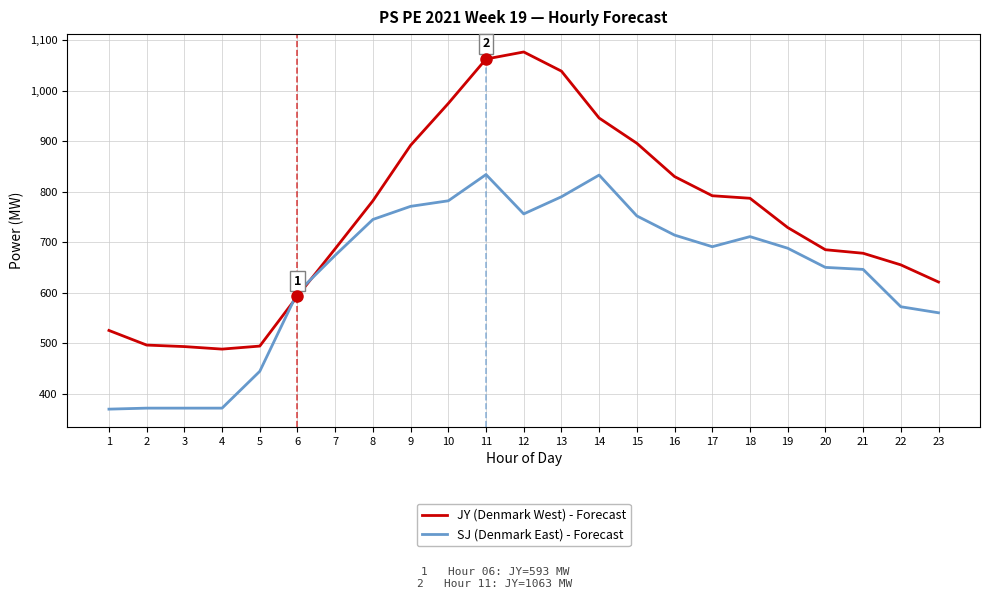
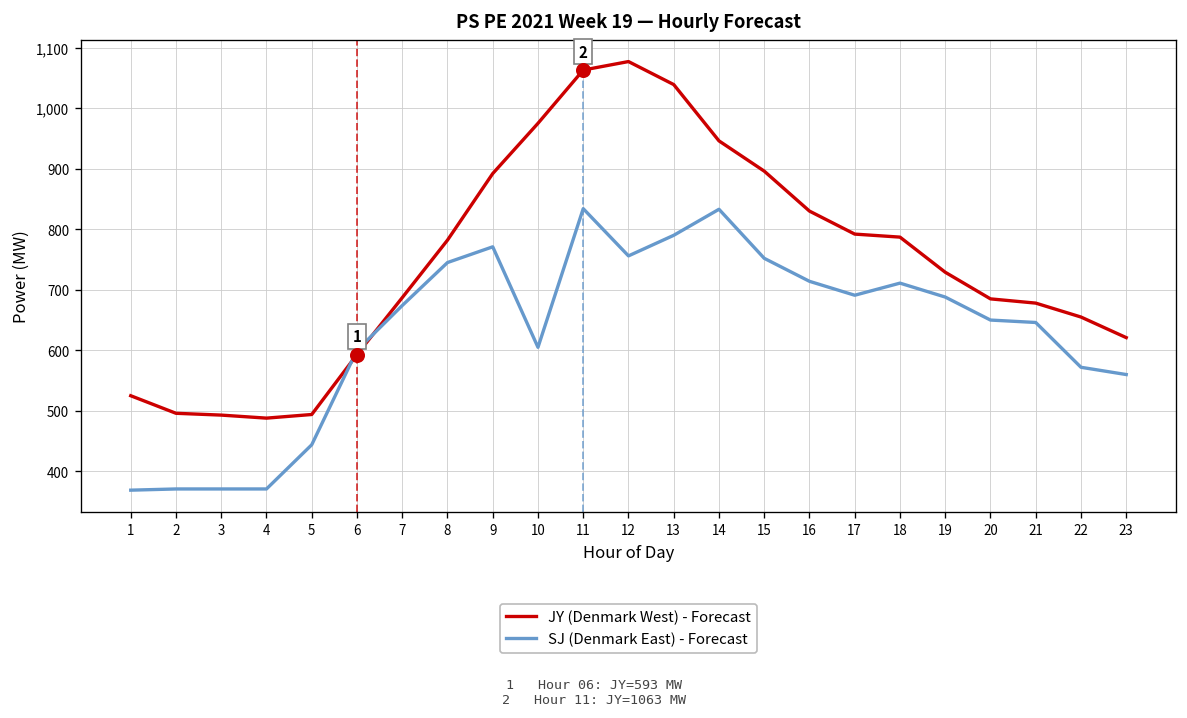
SJ (Denmark East) - Forecast, 10: 780 -> 610
